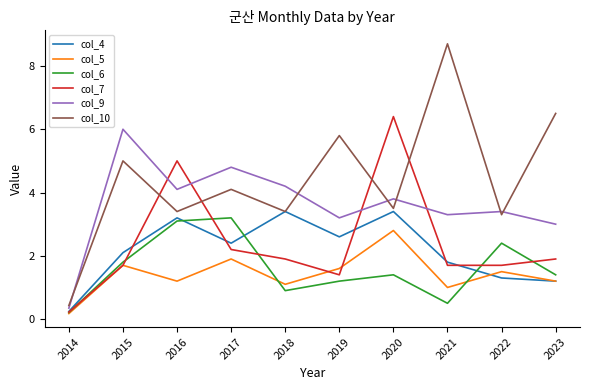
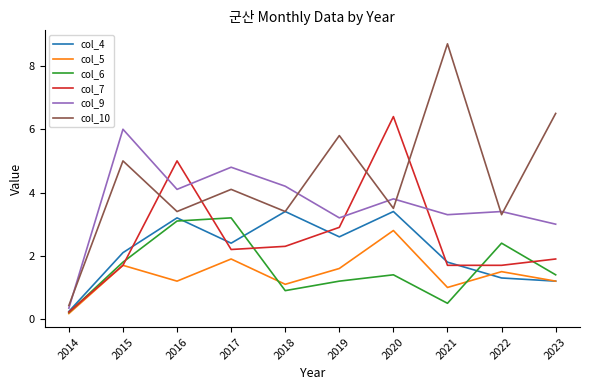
col_7, 2018: 1.9 -> 2.3
col_7, 2019: 1.4 -> 2.9
